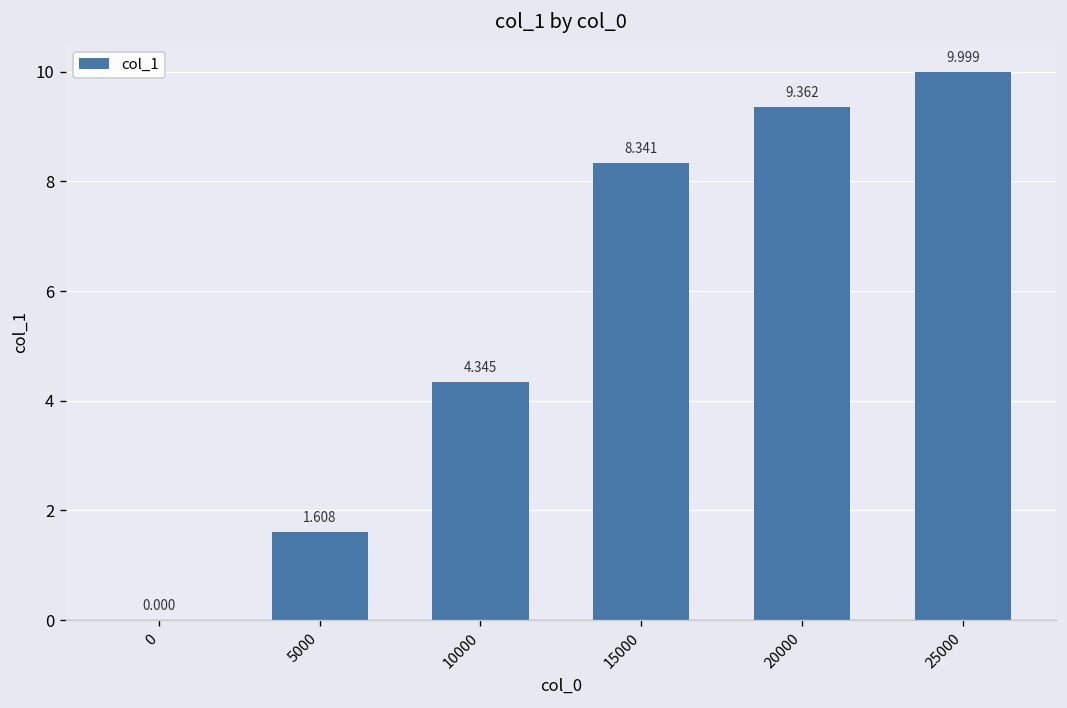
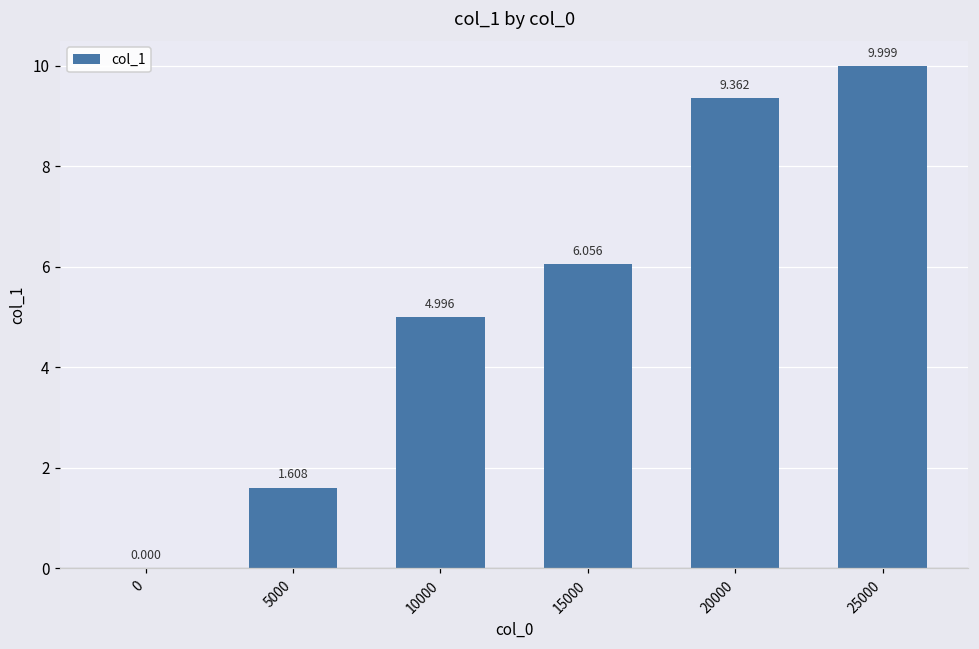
10000: 4.345 -> 4.996
15000: 8.341 -> 6.056
